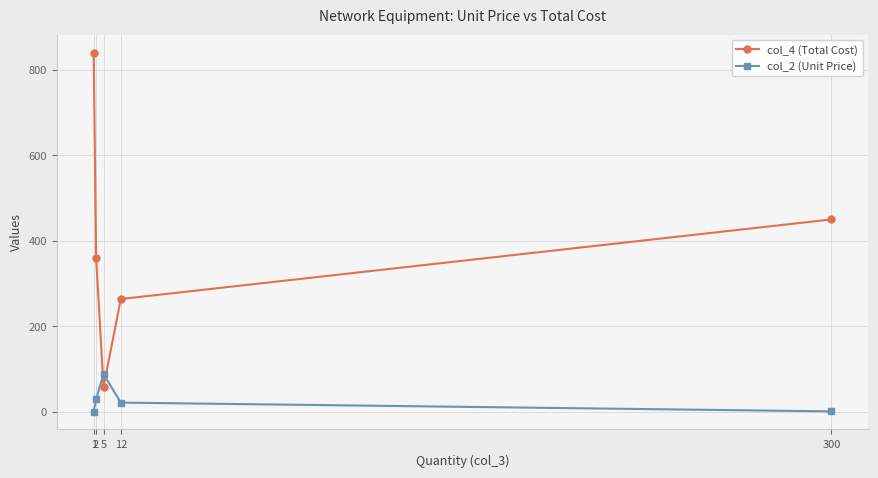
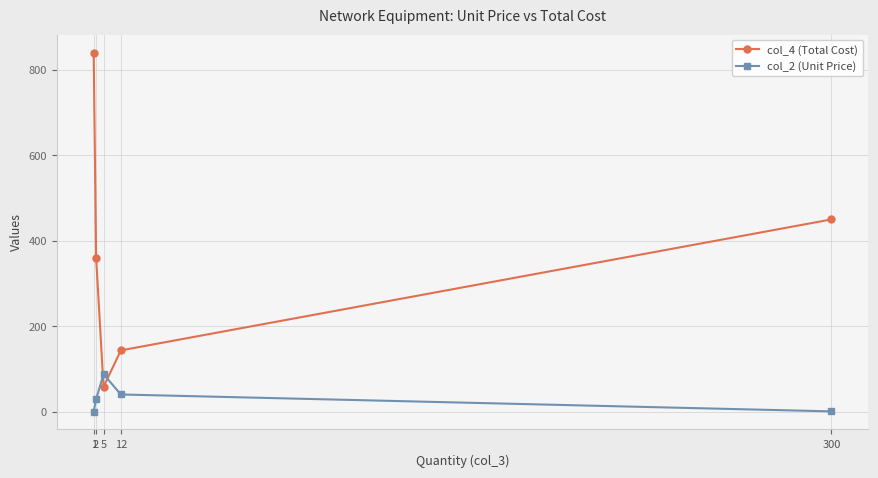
col_4 (Total Cost), 12: 260 -> 140
col_2 (Unit Price), 12: 20 -> 40
